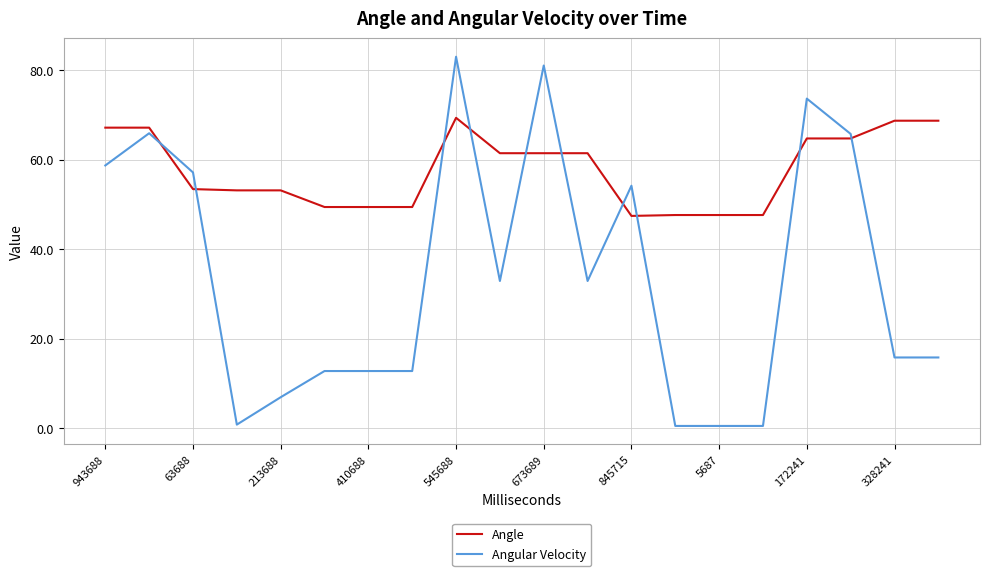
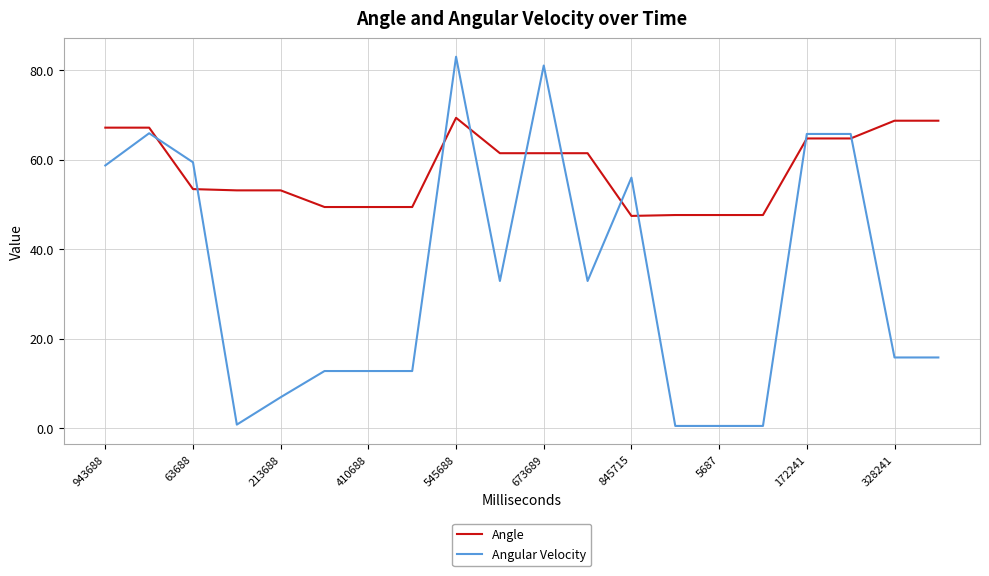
Angular Velocity, 63688: 57 -> 59
Angular Velocity, 845715: 54 -> 56
Angular Velocity, 172241: 74 -> 66
